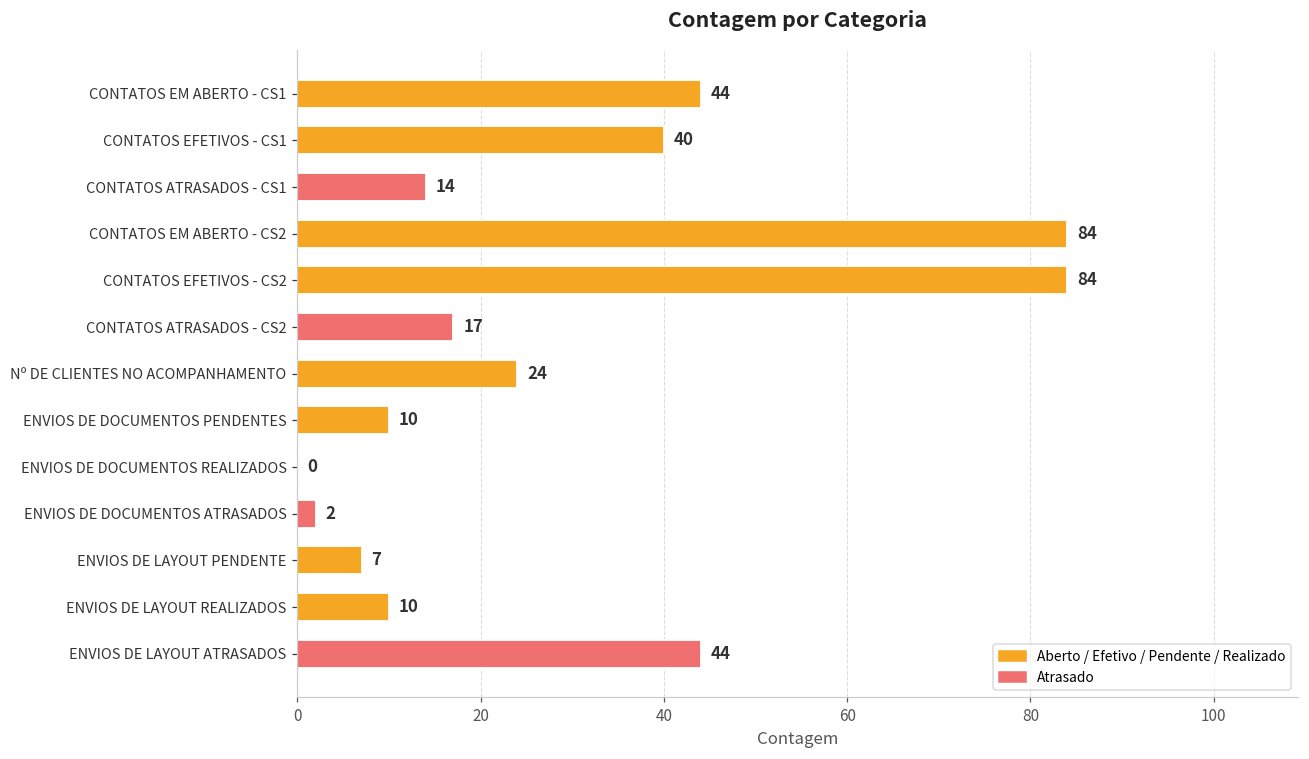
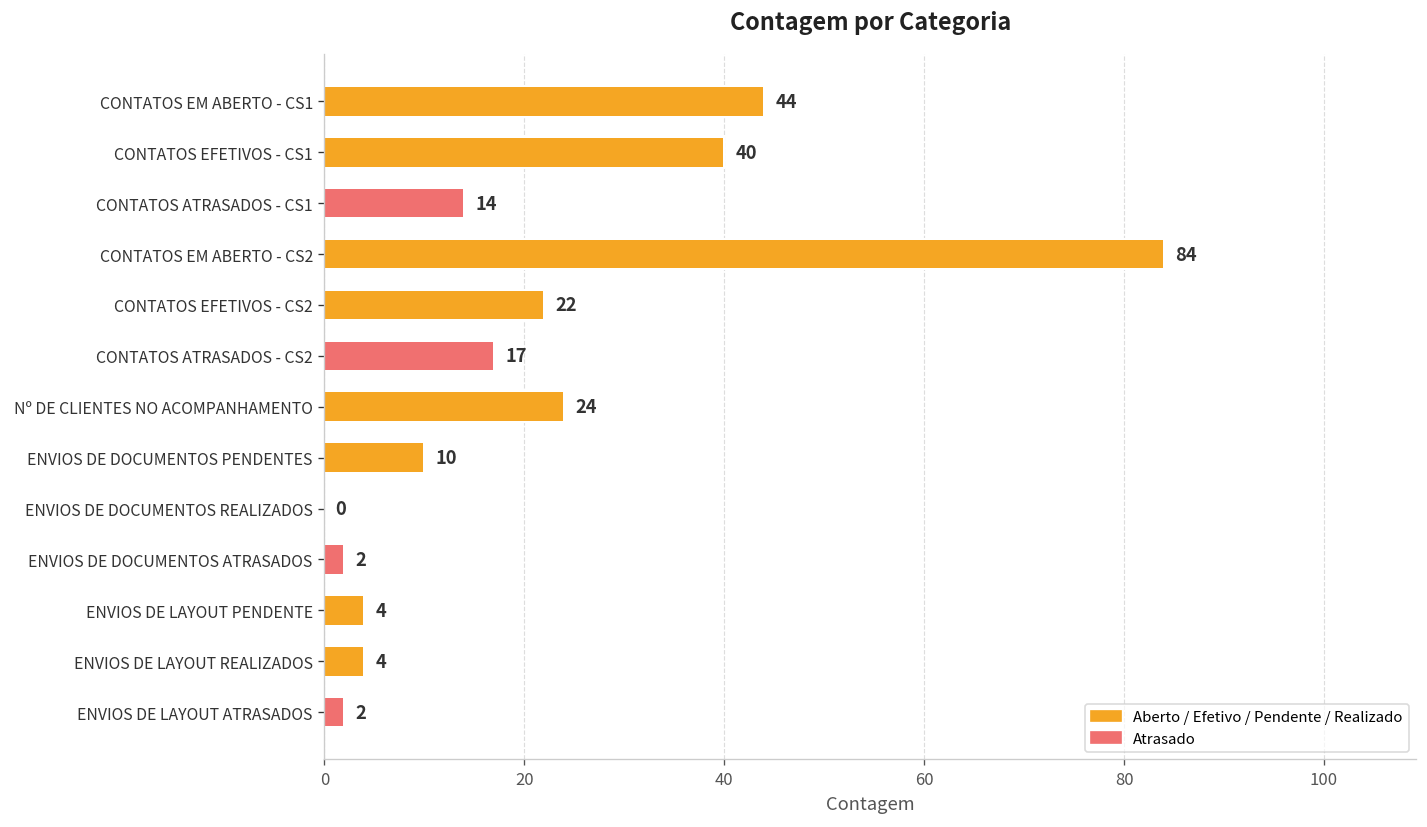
CONTATOS EFETIVOS - CS2: 84 -> 22
ENVIOS DE LAYOUT PENDENTE: 7 -> 4
ENVIOS DE LAYOUT REALIZADOS: 10 -> 4
ENVIOS DE LAYOUT ATRASADOS: 44 -> 2
